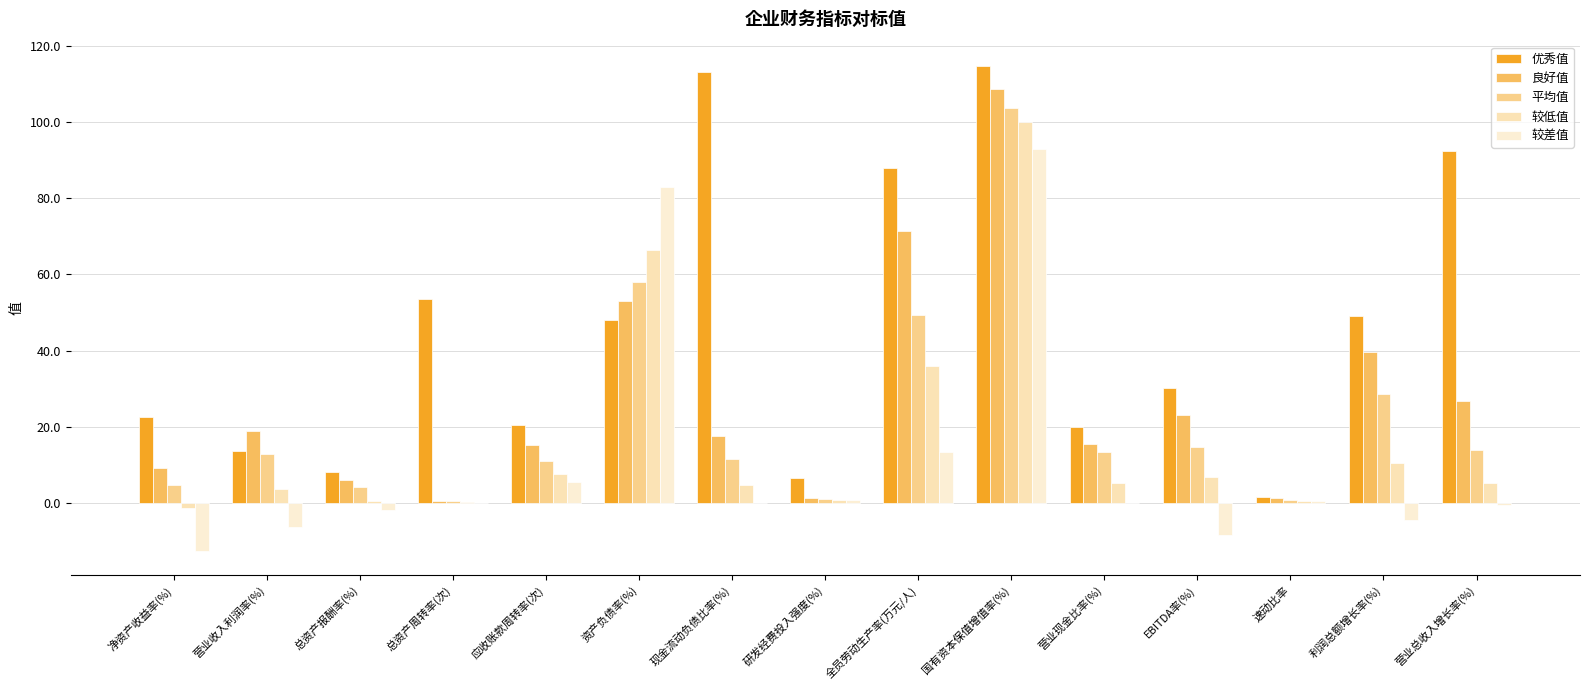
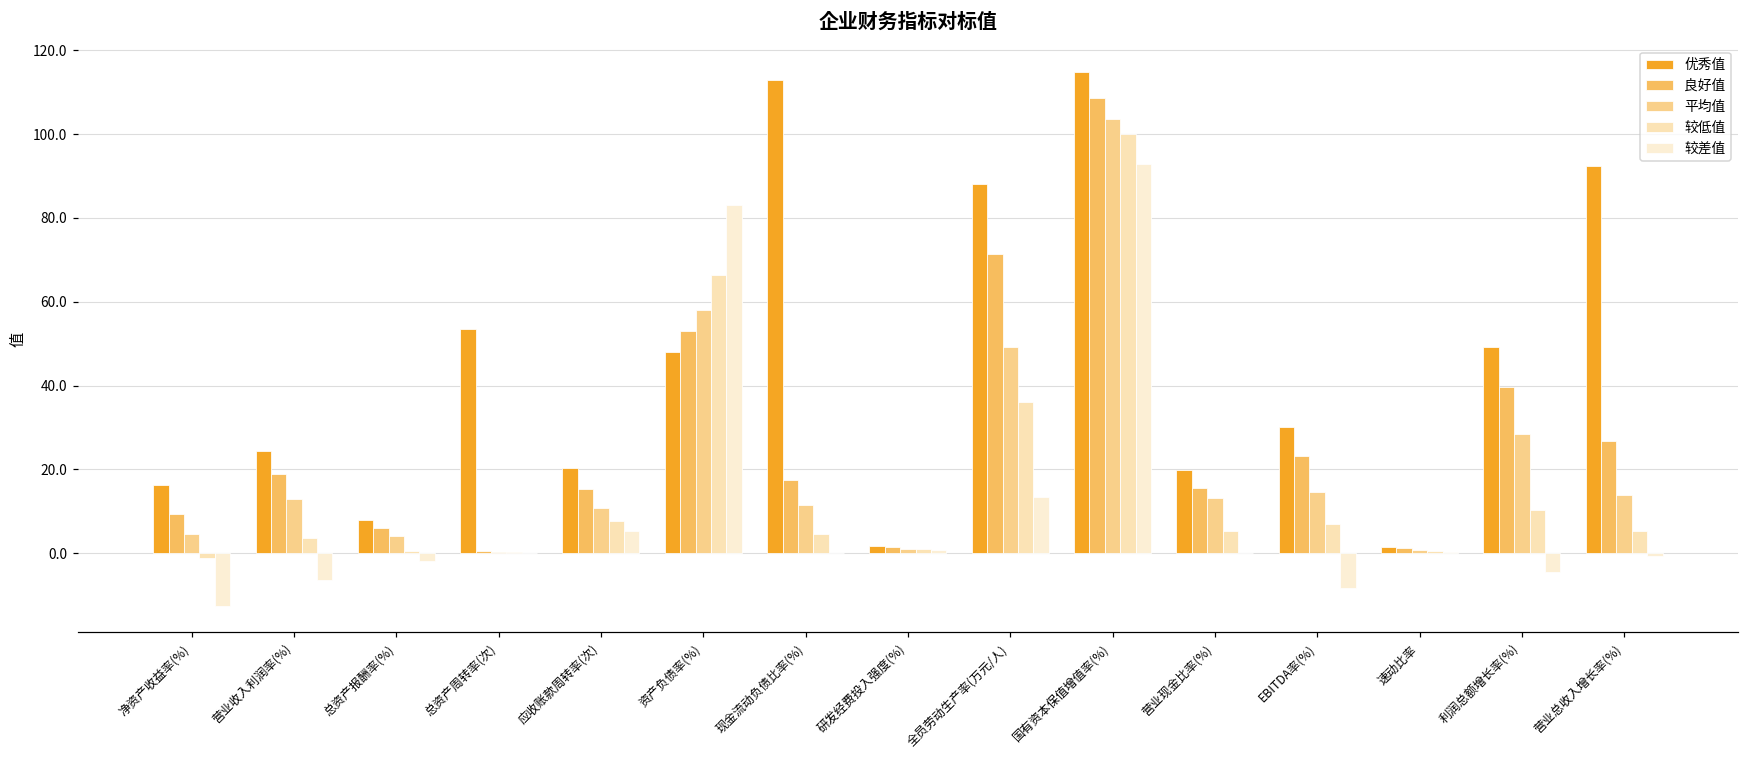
优秀值, 净资产收益率(%): 23 -> 16
优秀值, 营业收入利润率(%): 14 -> 25
优秀值, 研发经费投入强度(%): 7 -> 2
